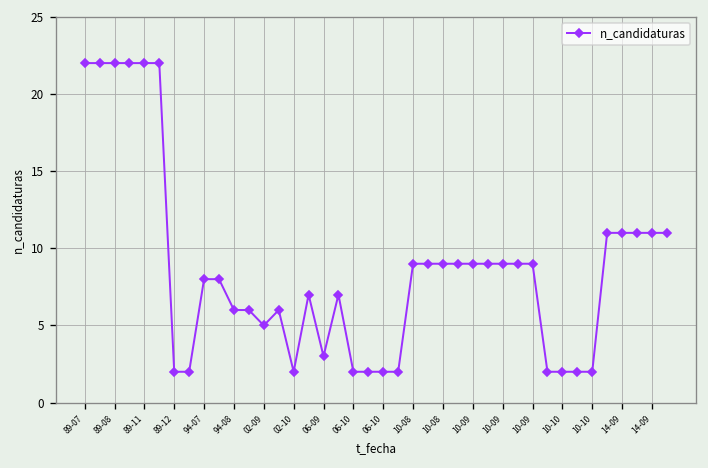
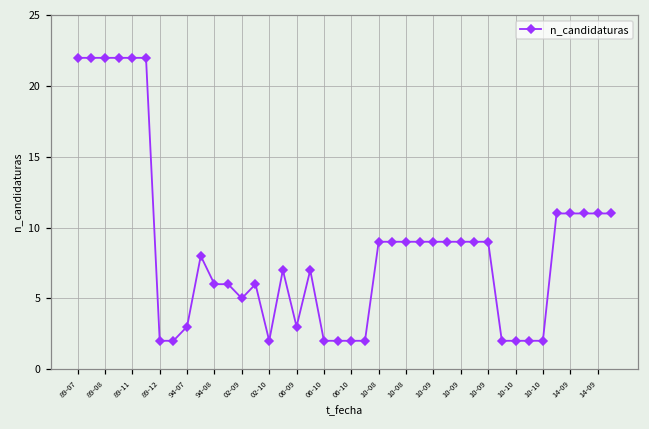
94-07: 8 -> 3
